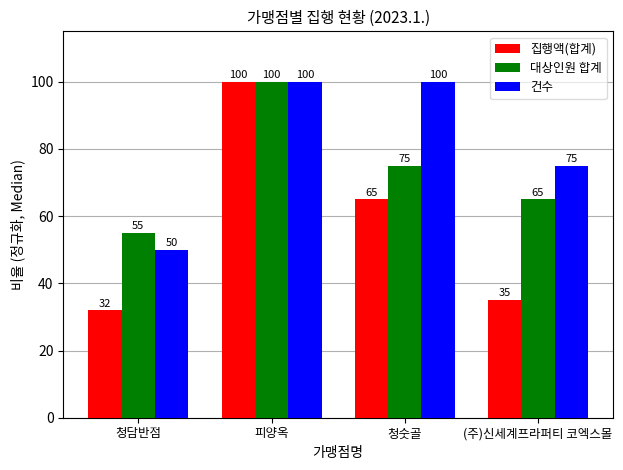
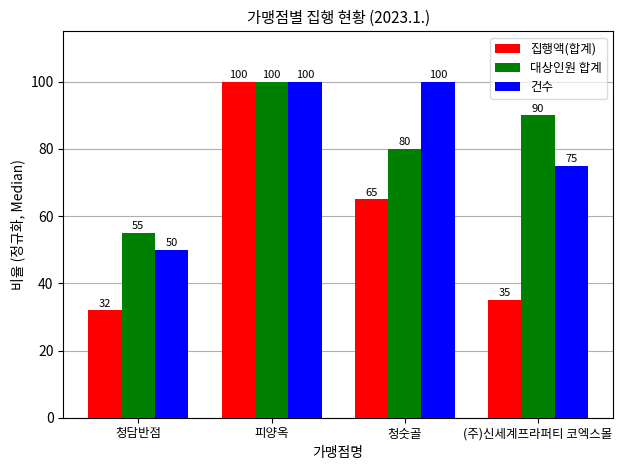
대상인원 합계, 청숫골: 75 -> 80
대상인원 합계, (주)신세계프라퍼티 코엑스몰: 65 -> 90
